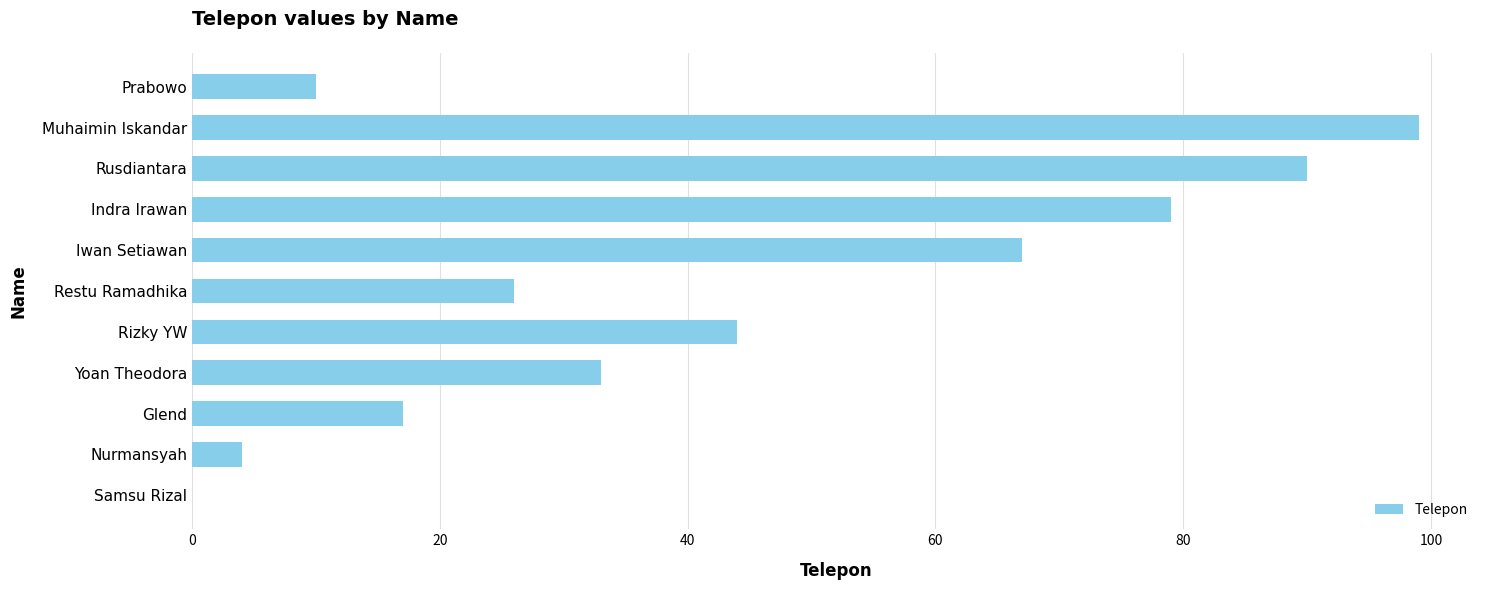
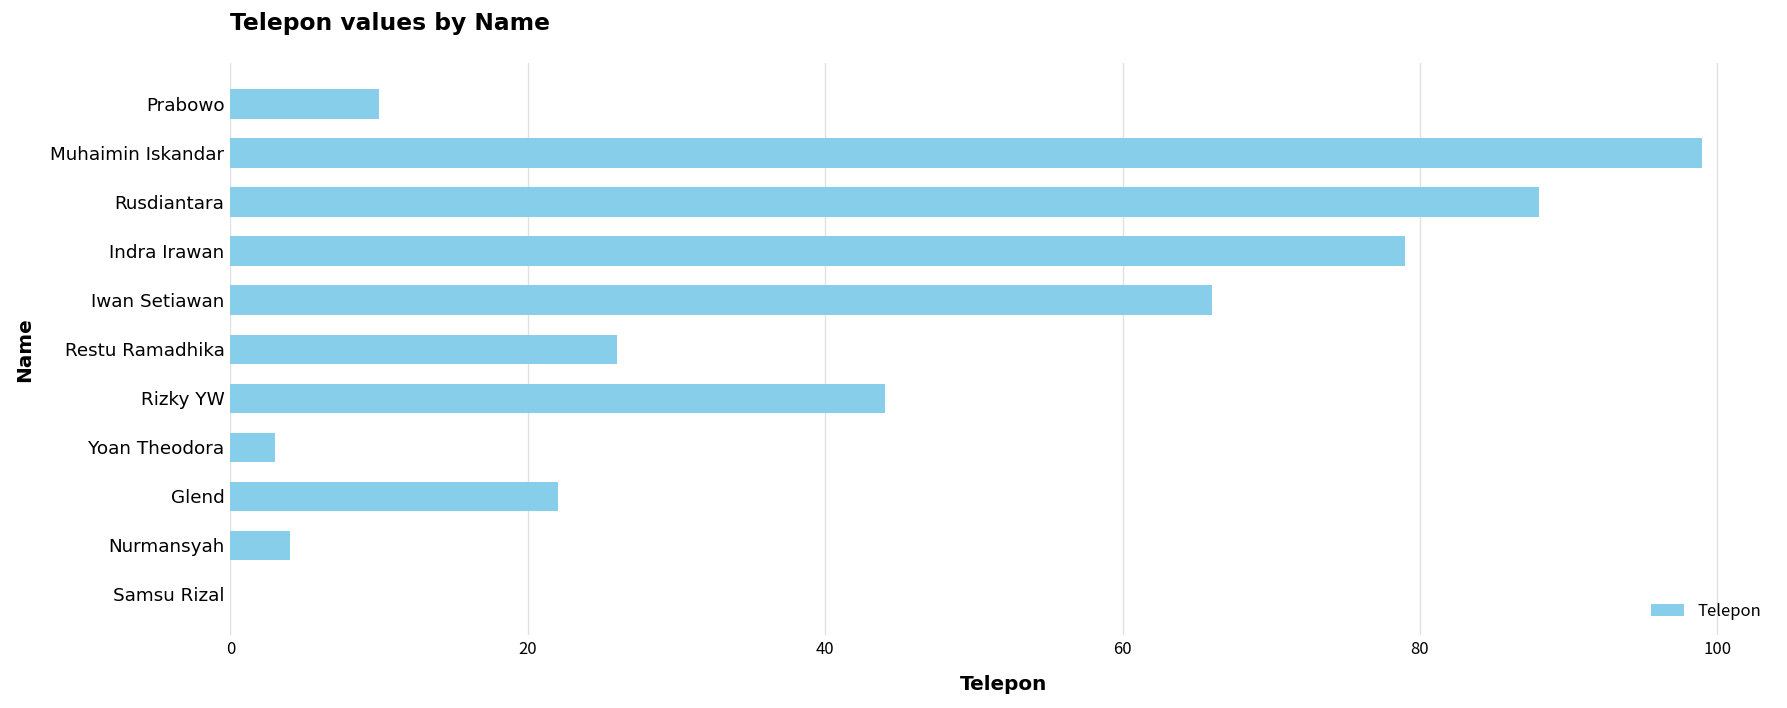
Rusdiantara: 90.0 -> 88.0
Iwan Setiawan: 67.0 -> 66.0
Yoan Theodora: 33.0 -> 3.0
Glend: 17.0 -> 22.0
